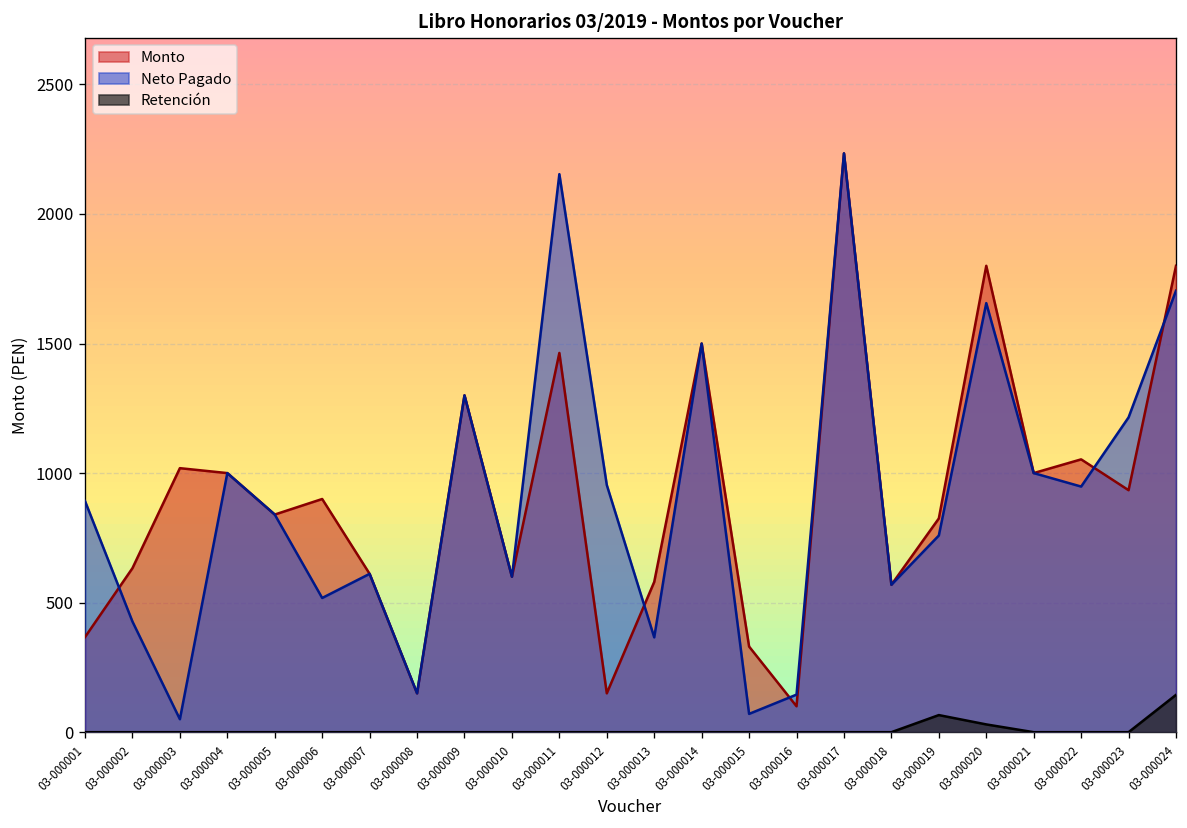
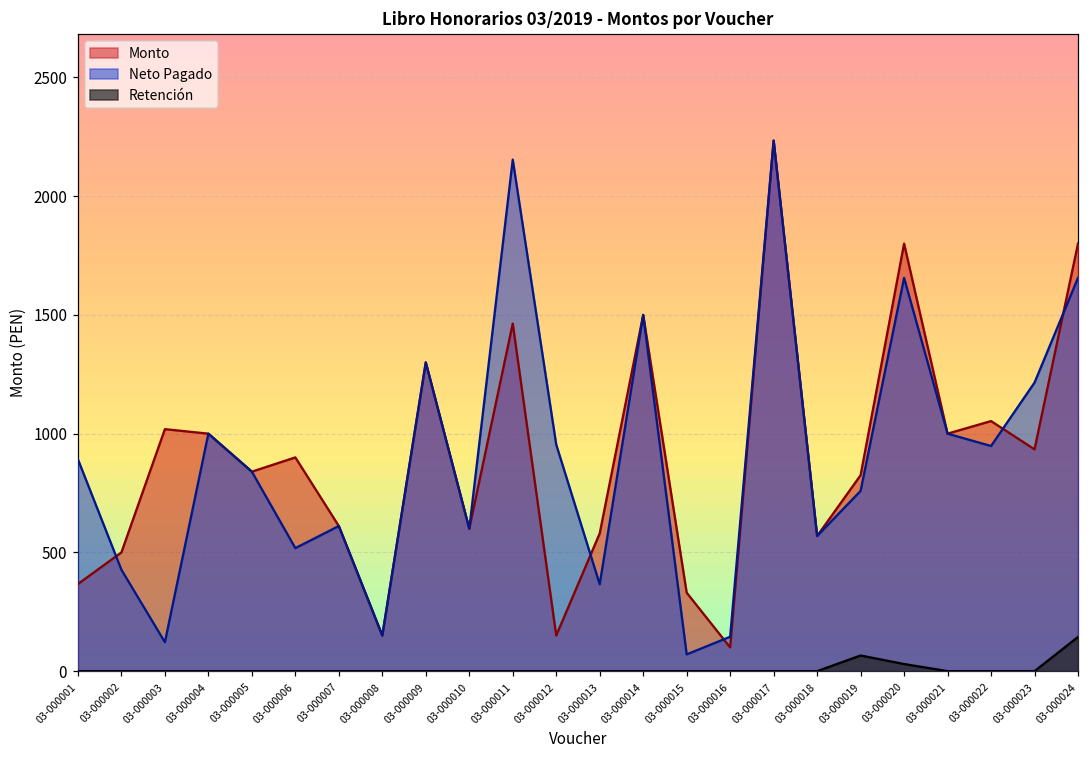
Monto, 03-000002: 630 -> 500
Neto Pagado, 03-000003: 50 -> 120
Neto Pagado, 03-000024: 1700 -> 1660
